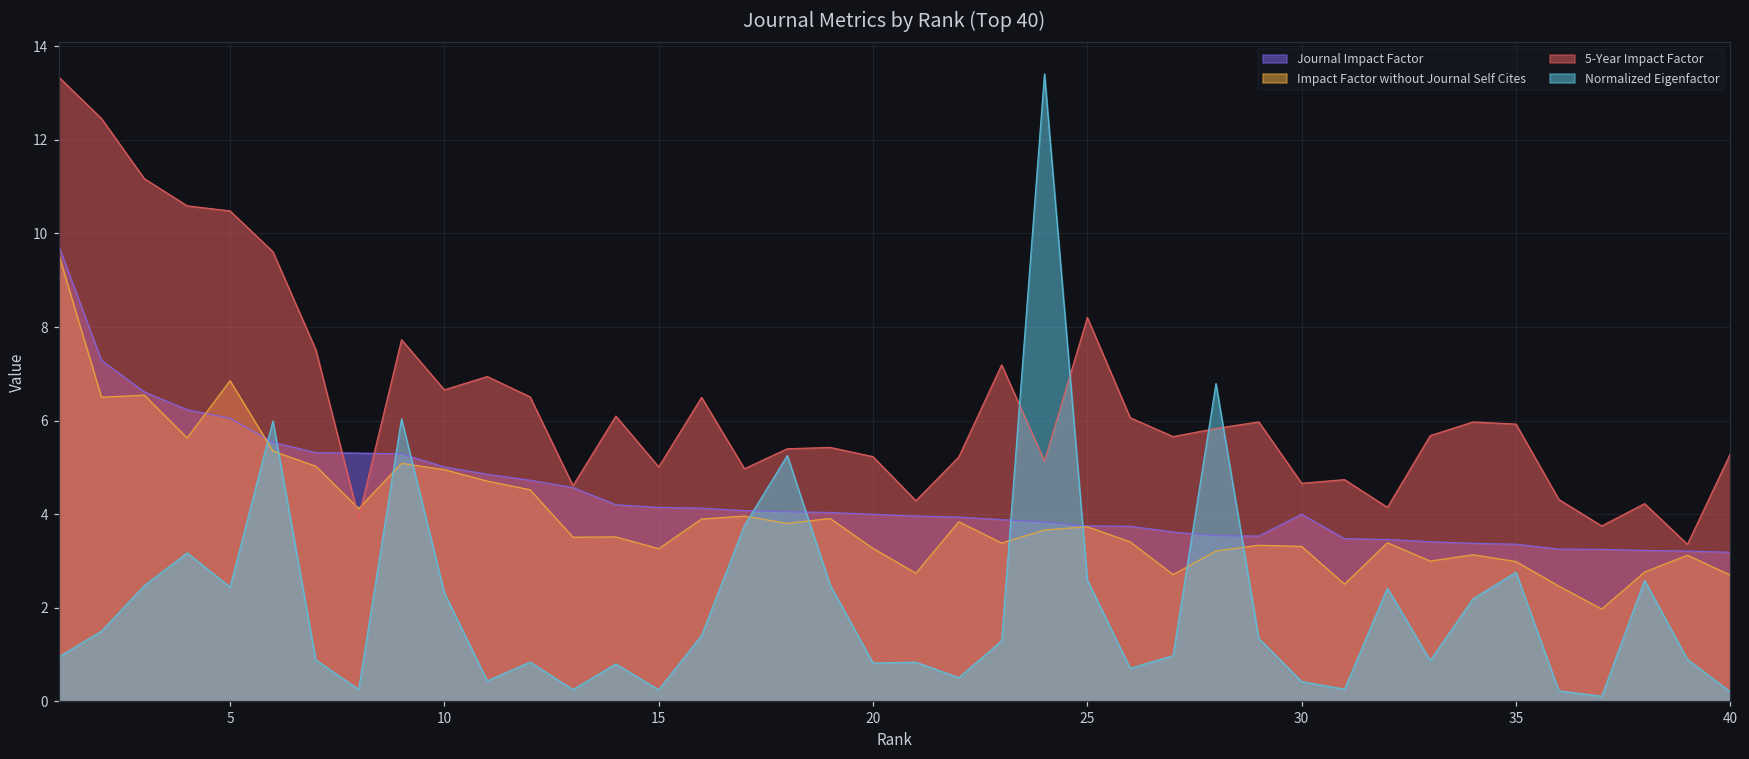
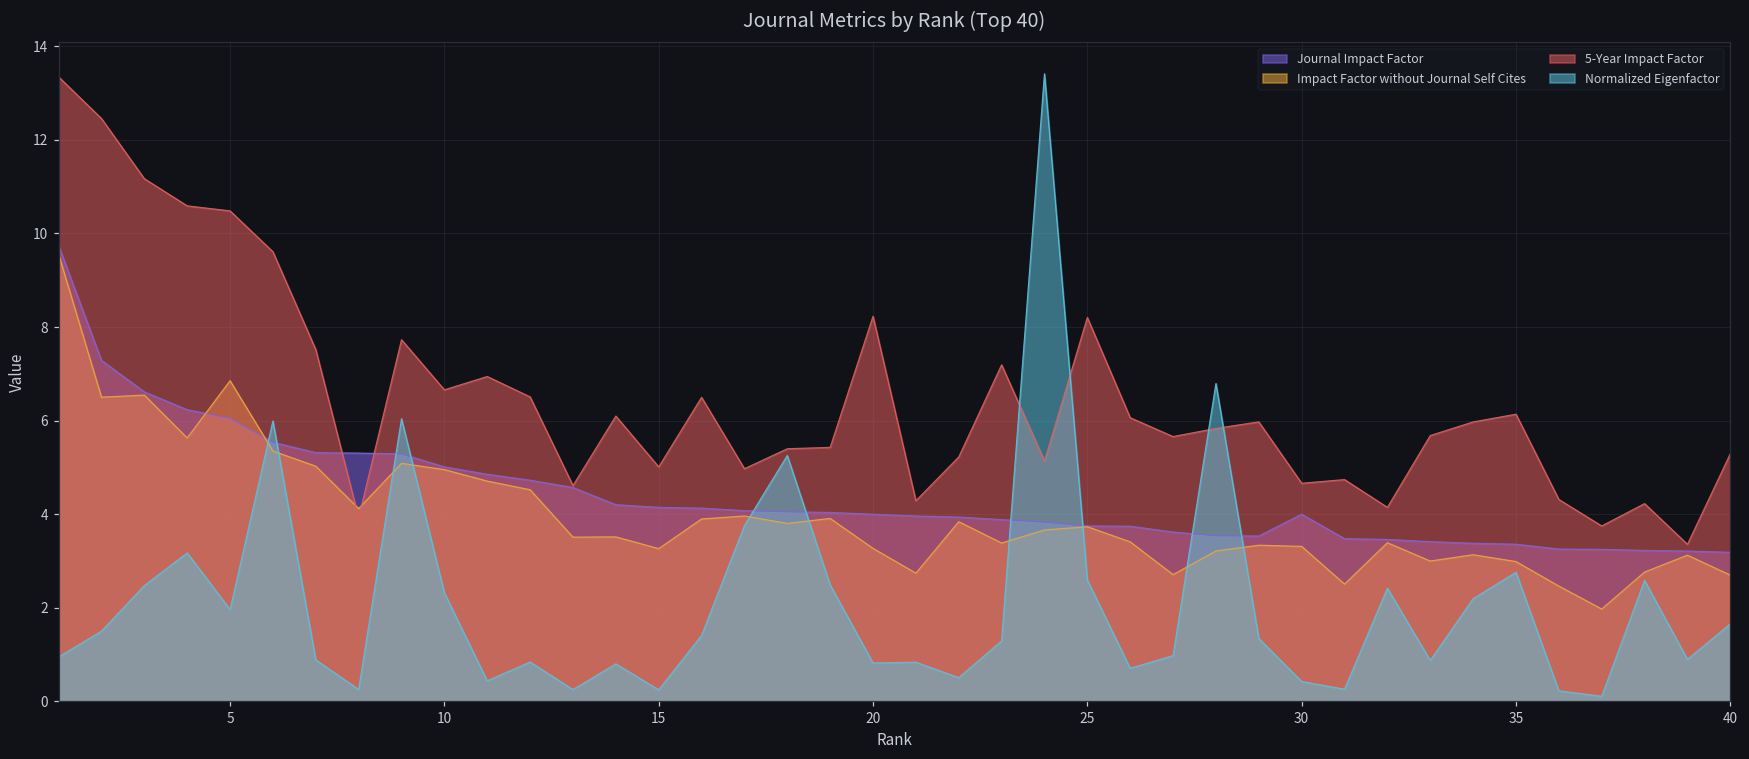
Normalized Eigenfactor, 5: 2.4 -> 2.0
5-Year Impact Factor, 20: 5.2 -> 8.2
5-Year Impact Factor, 35: 5.9 -> 6.1
Normalized Eigenfactor, 40: 0.2 -> 1.7
